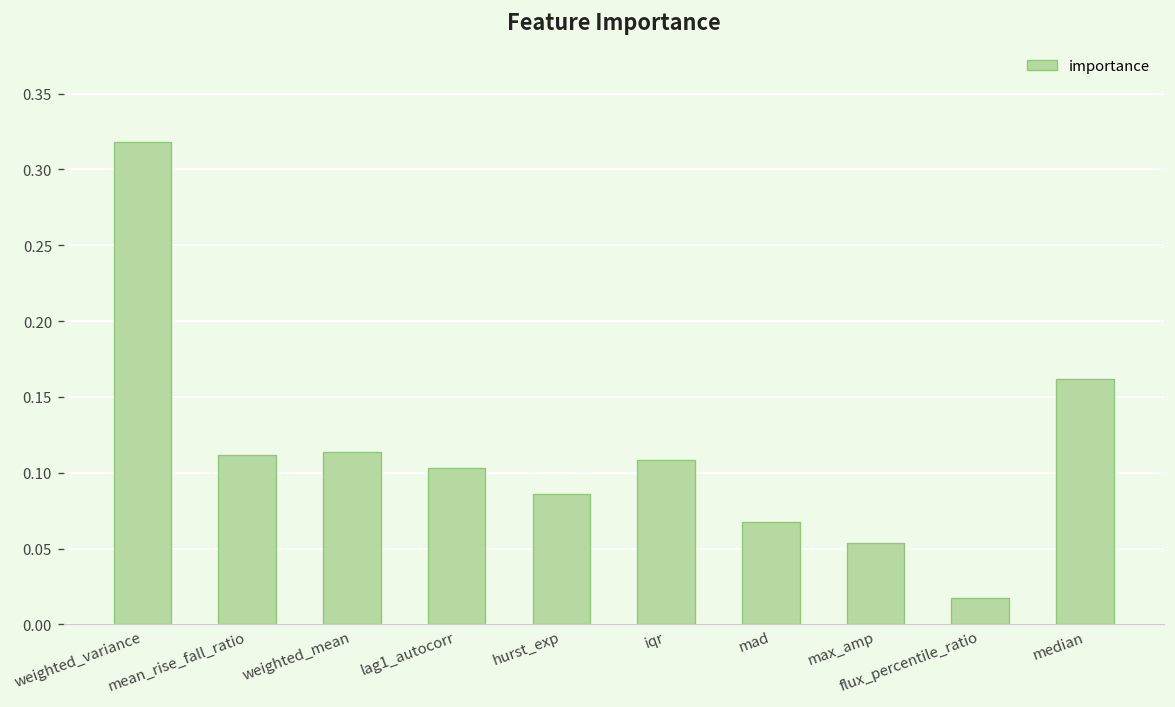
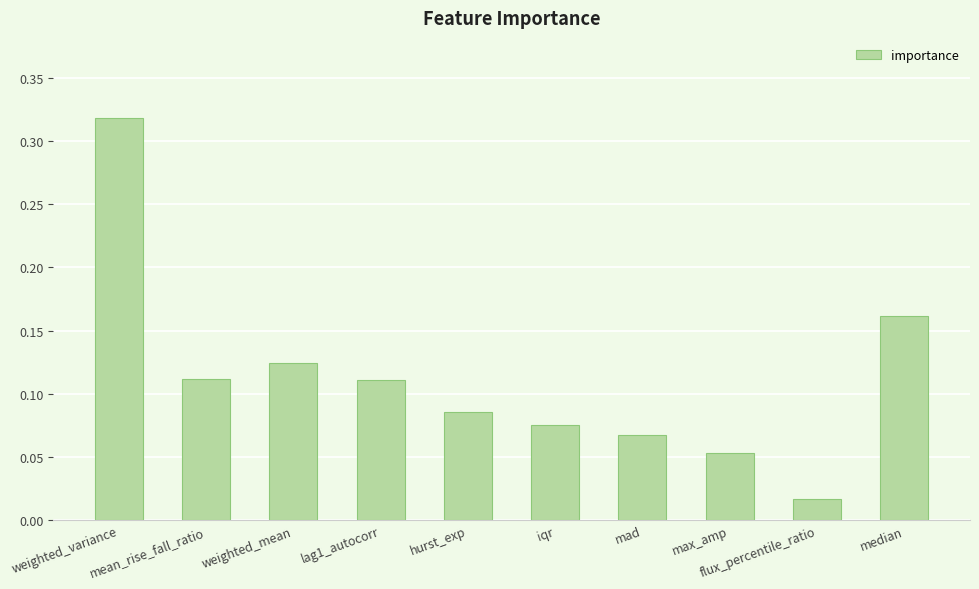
weighted_mean: 0.114 -> 0.124
lag1_autocorr: 0.103 -> 0.111
iqr: 0.108 -> 0.075
